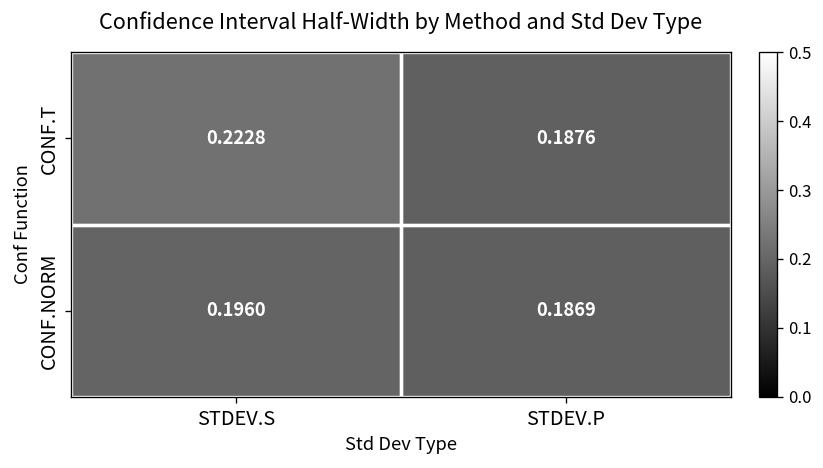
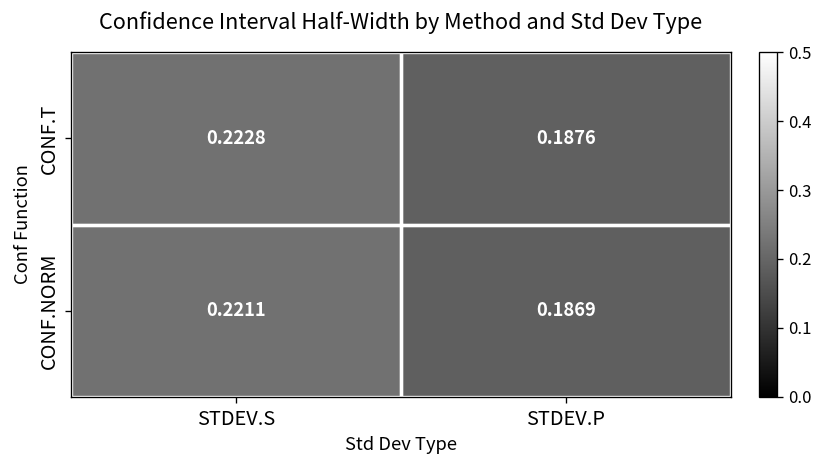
CONF.NORM, STDEV.S: 0.1960 -> 0.2211
